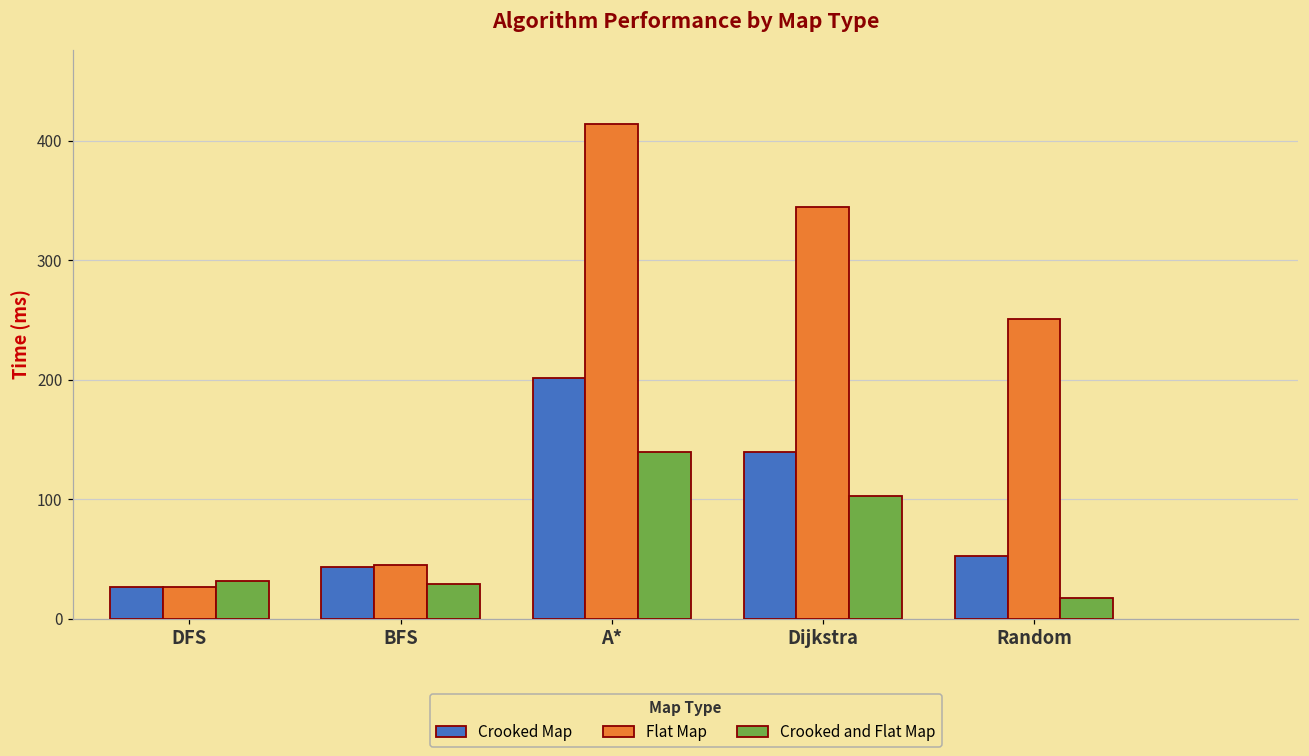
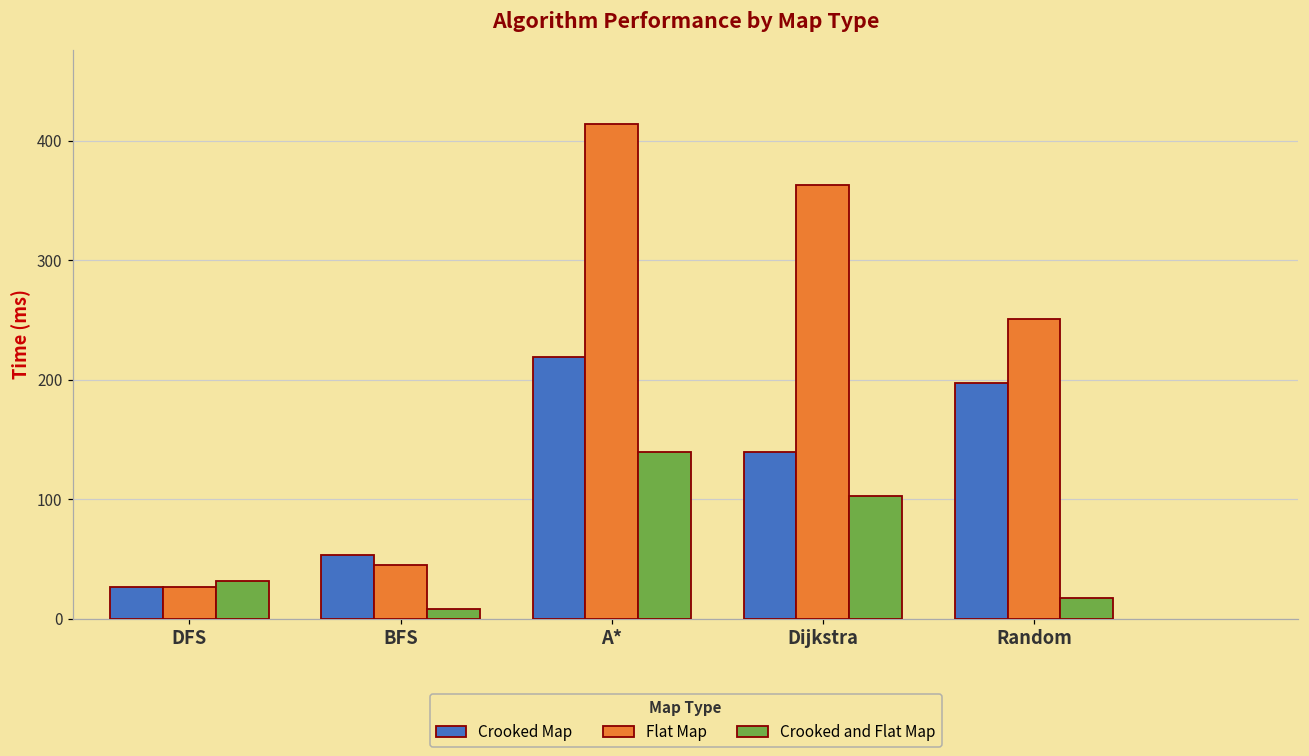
Crooked Map, BFS: 43 -> 54
Crooked and Flat Map, BFS: 29 -> 8
Crooked Map, A*: 201 -> 219
Flat Map, Dijkstra: 345 -> 363
Crooked Map, Random: 52 -> 197
